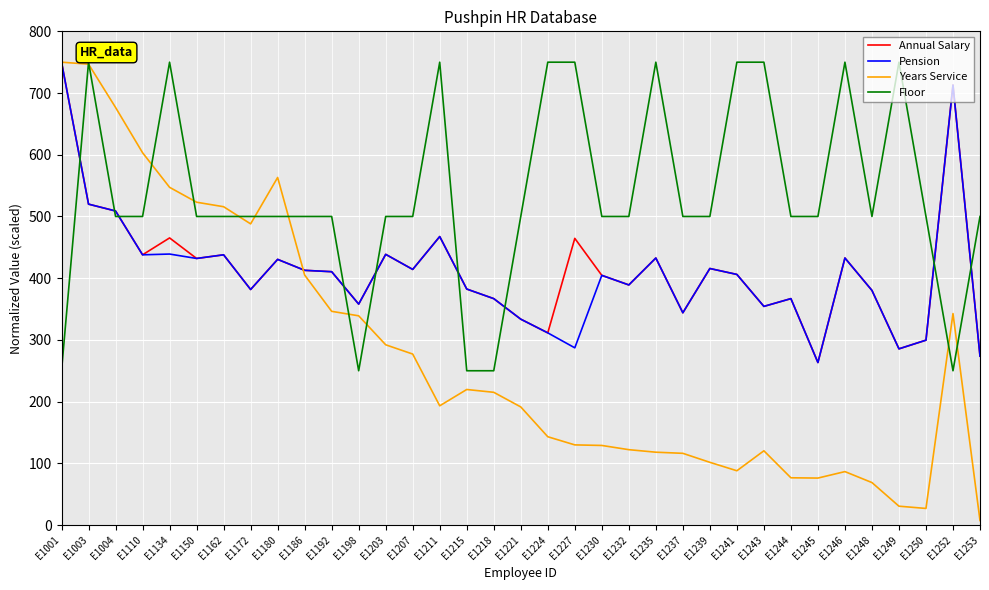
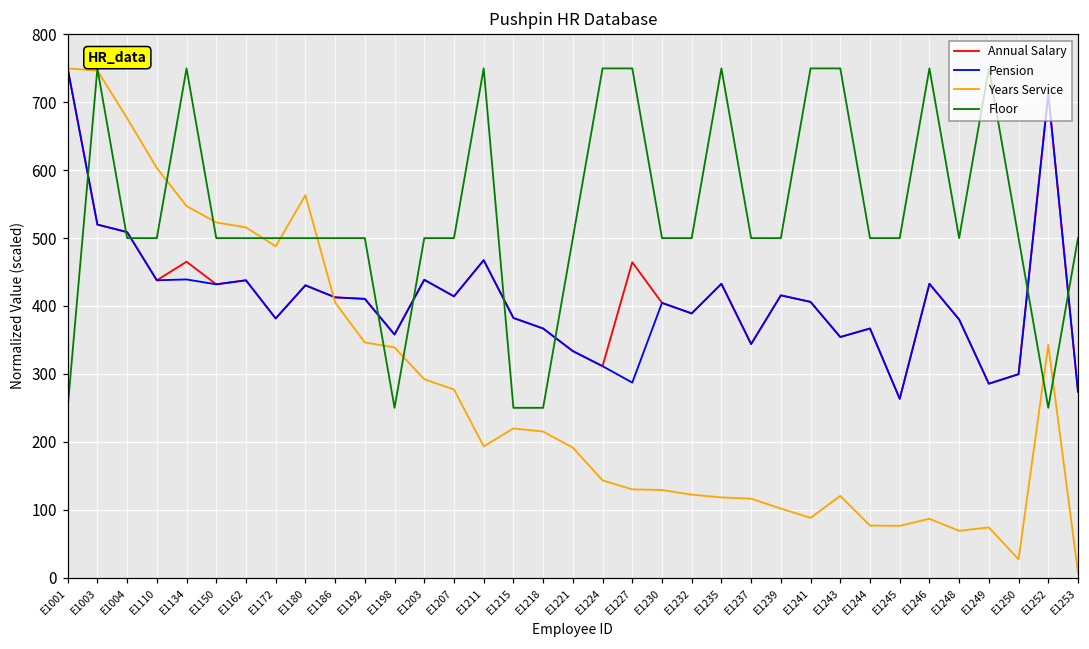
Years Service, E1249: 30 -> 70
